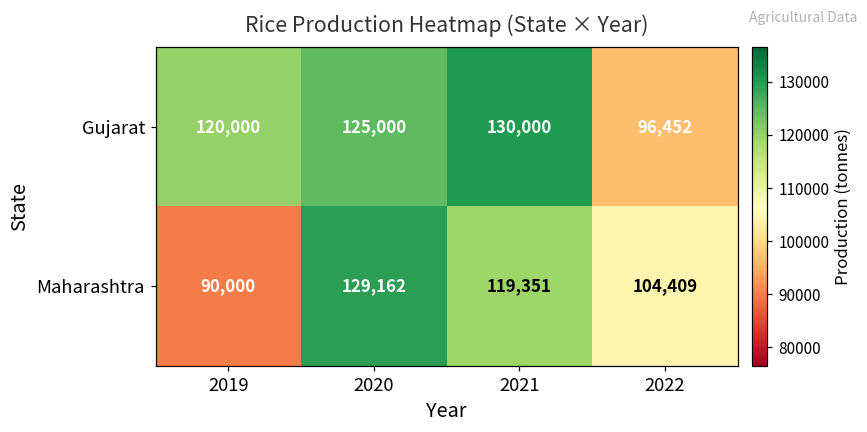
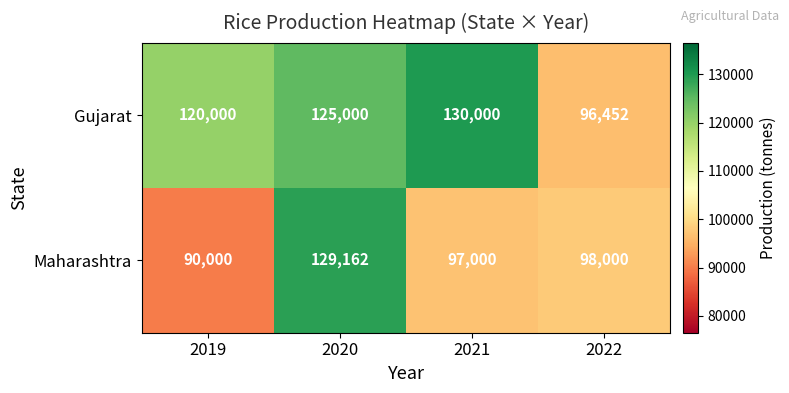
Maharashtra, 2021: 119,351 -> 97,000
Maharashtra, 2022: 104,409 -> 98,000
